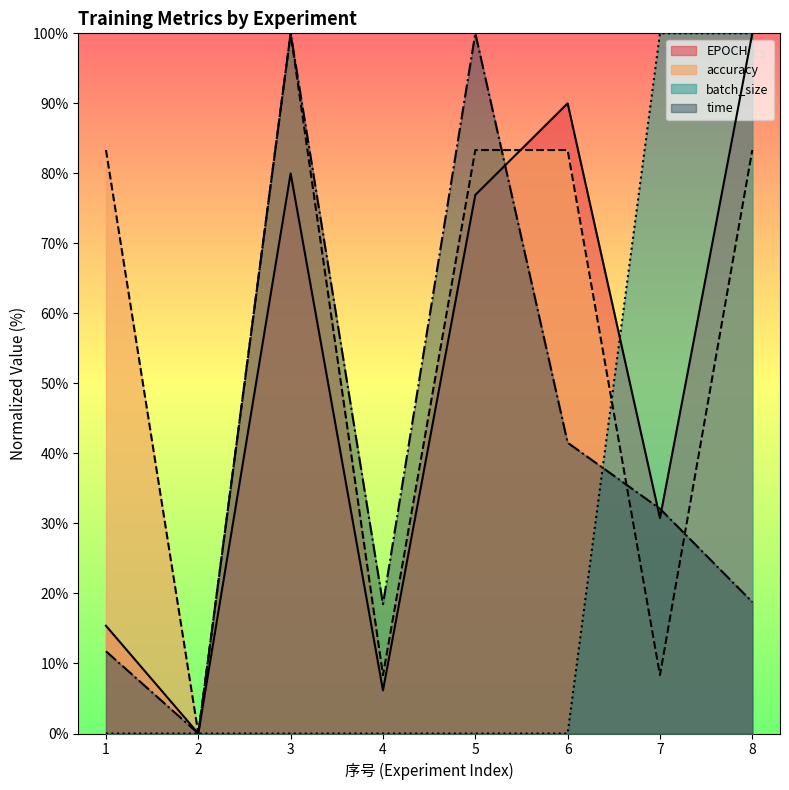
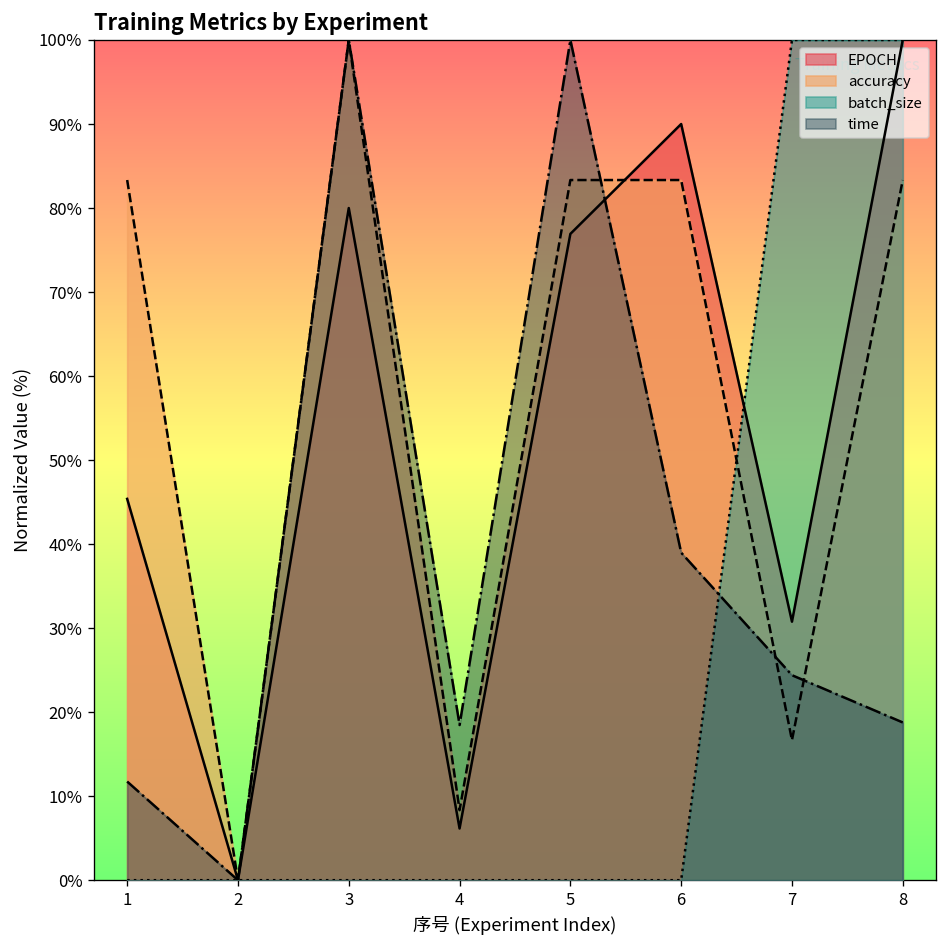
EPOCH, 1: 15% -> 45%
time, 6: 42% -> 39%
accuracy, 7: 8% -> 17%
time, 7: 32% -> 24%
